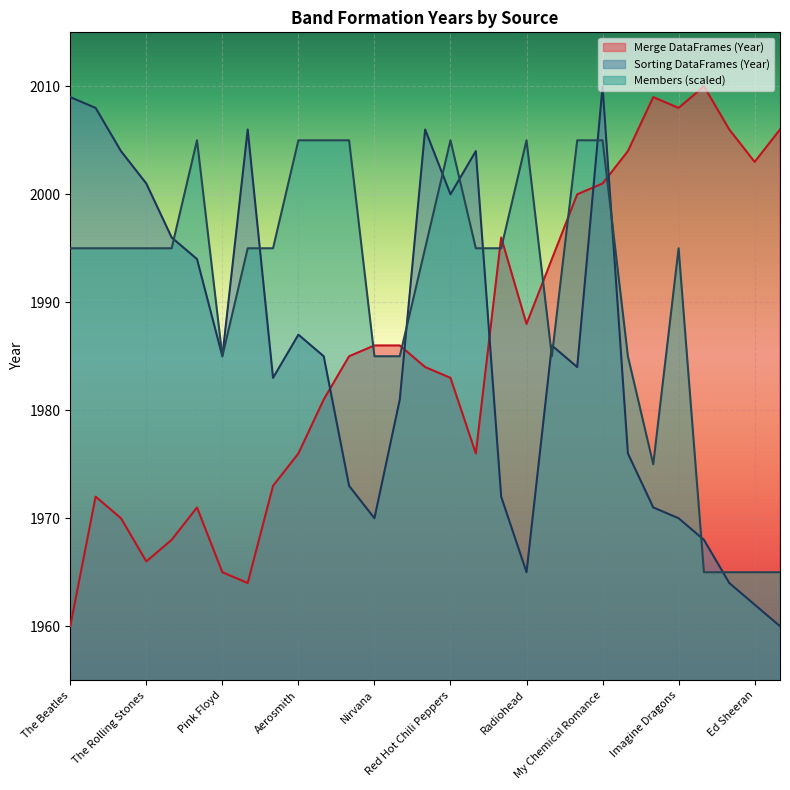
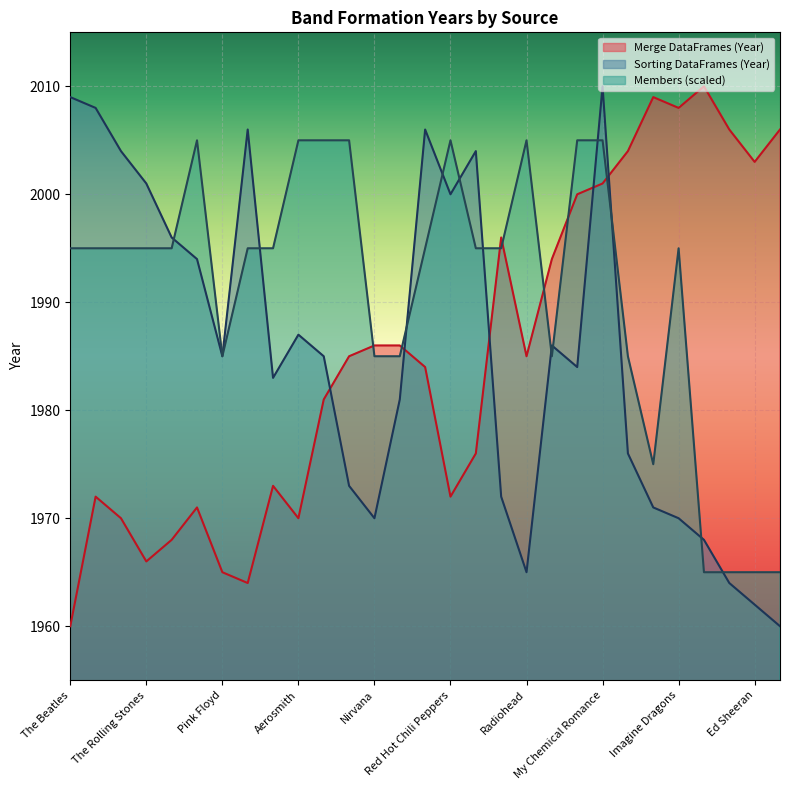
Merge DataFrames (Year), Aerosmith: 1976 -> 1970
Merge DataFrames (Year), Red Hot Chili Peppers: 1983 -> 1972
Merge DataFrames (Year), Radiohead: 1988 -> 1985
